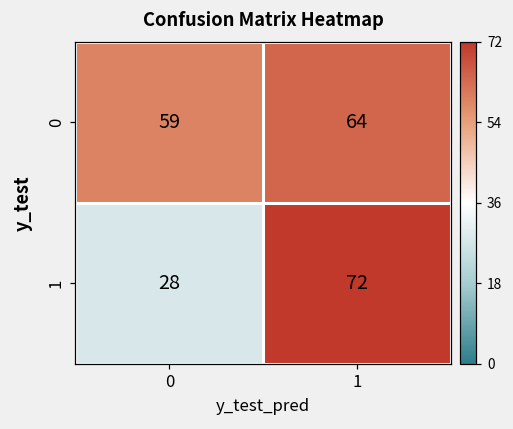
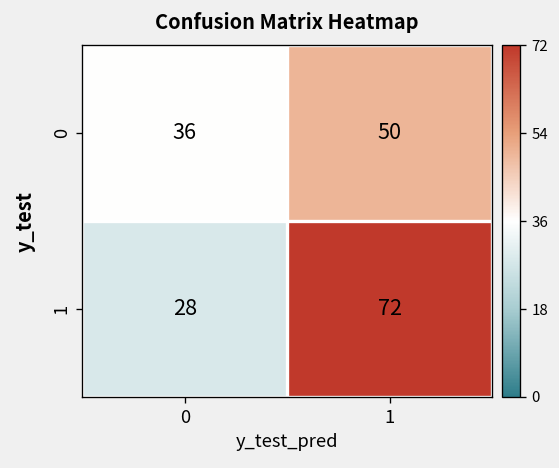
0, 0: 59 -> 36
0, 1: 64 -> 50
